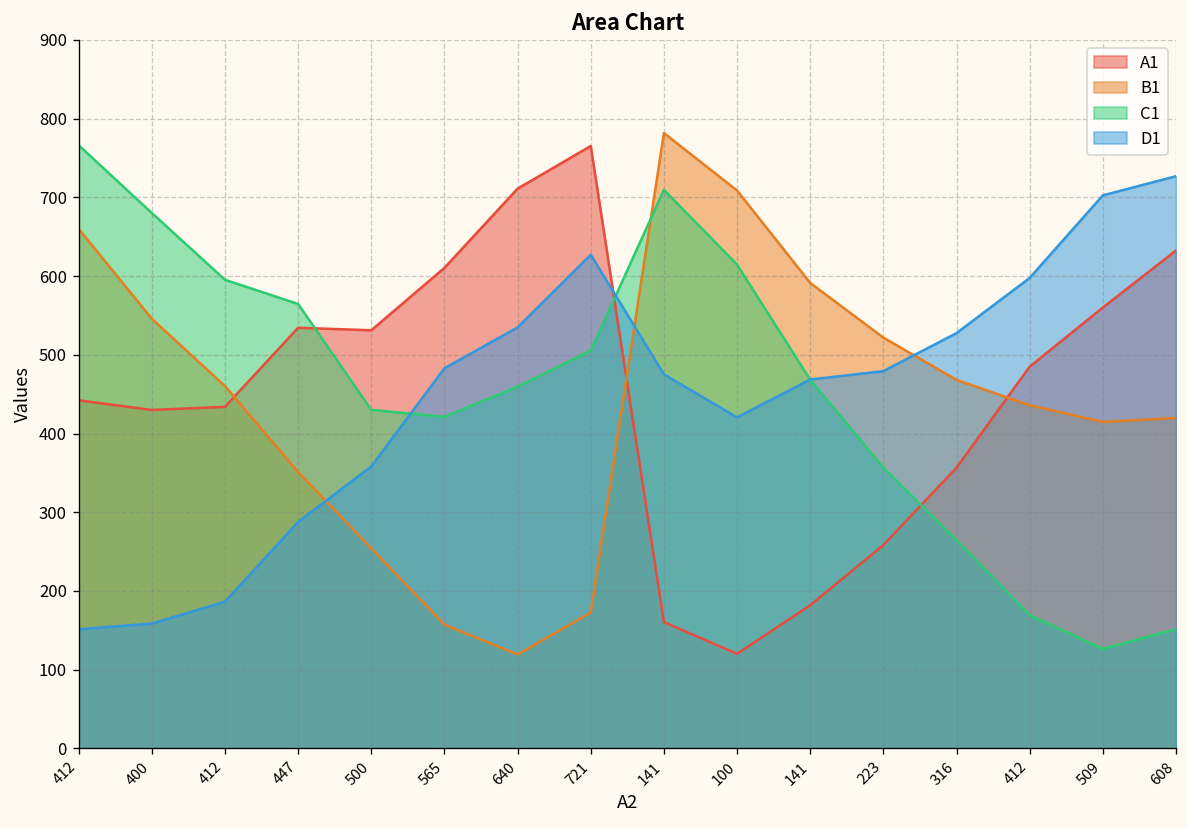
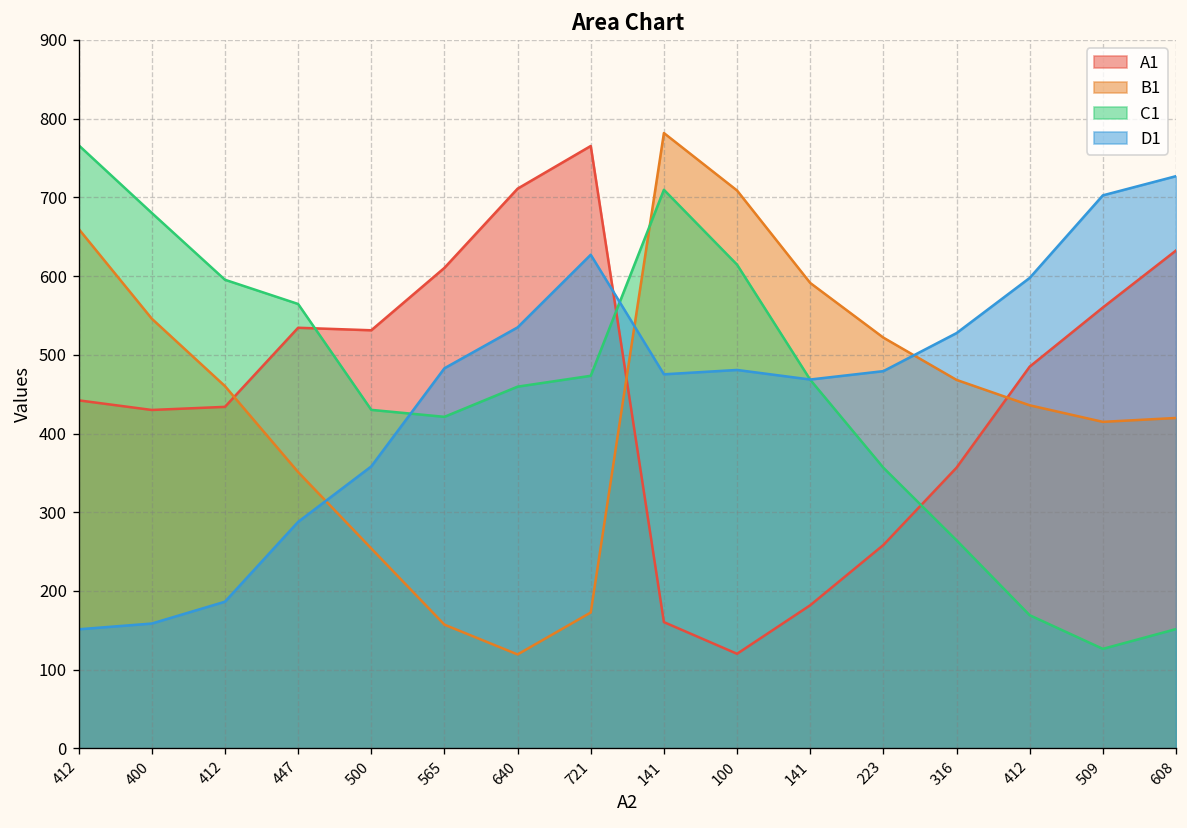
C1, 721: 510 -> 470
D1, 100: 420 -> 480
